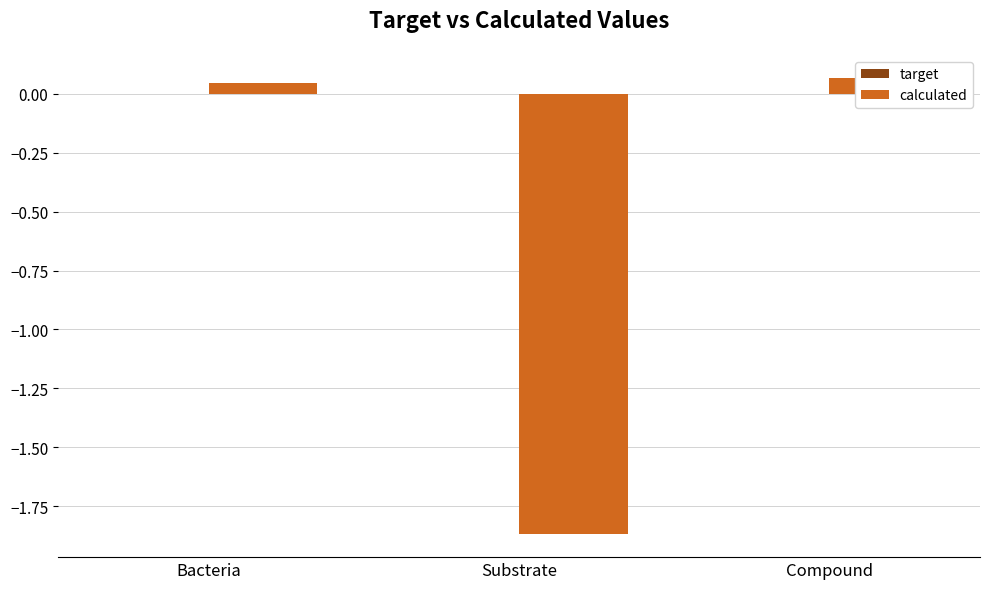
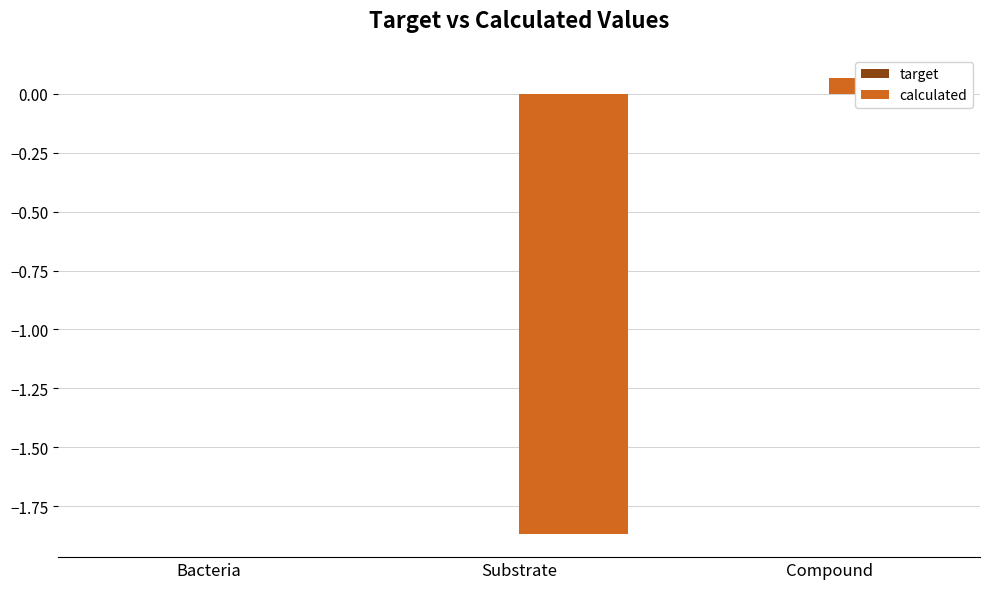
calculated, Bacteria: 0.04 -> 0.00
